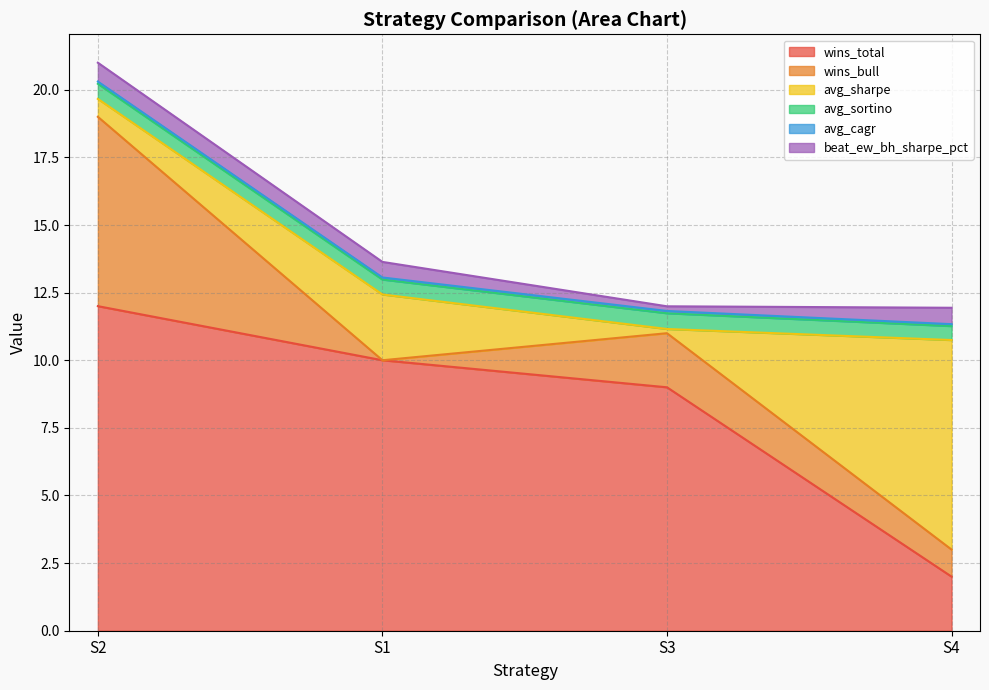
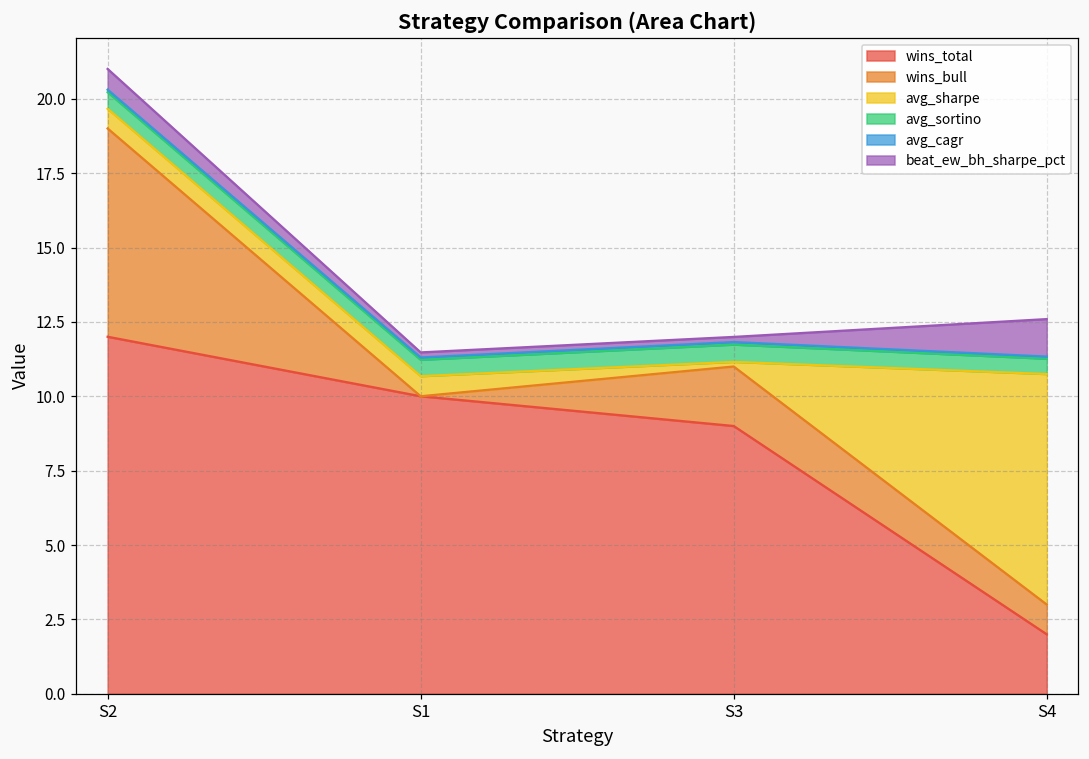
avg_sharpe, S1: 2.4 -> 0.7
beat_ew_bh_sharpe_pct, S1: 0.6 -> 0.2
beat_ew_bh_sharpe_pct, S4: 0.6 -> 1.3
